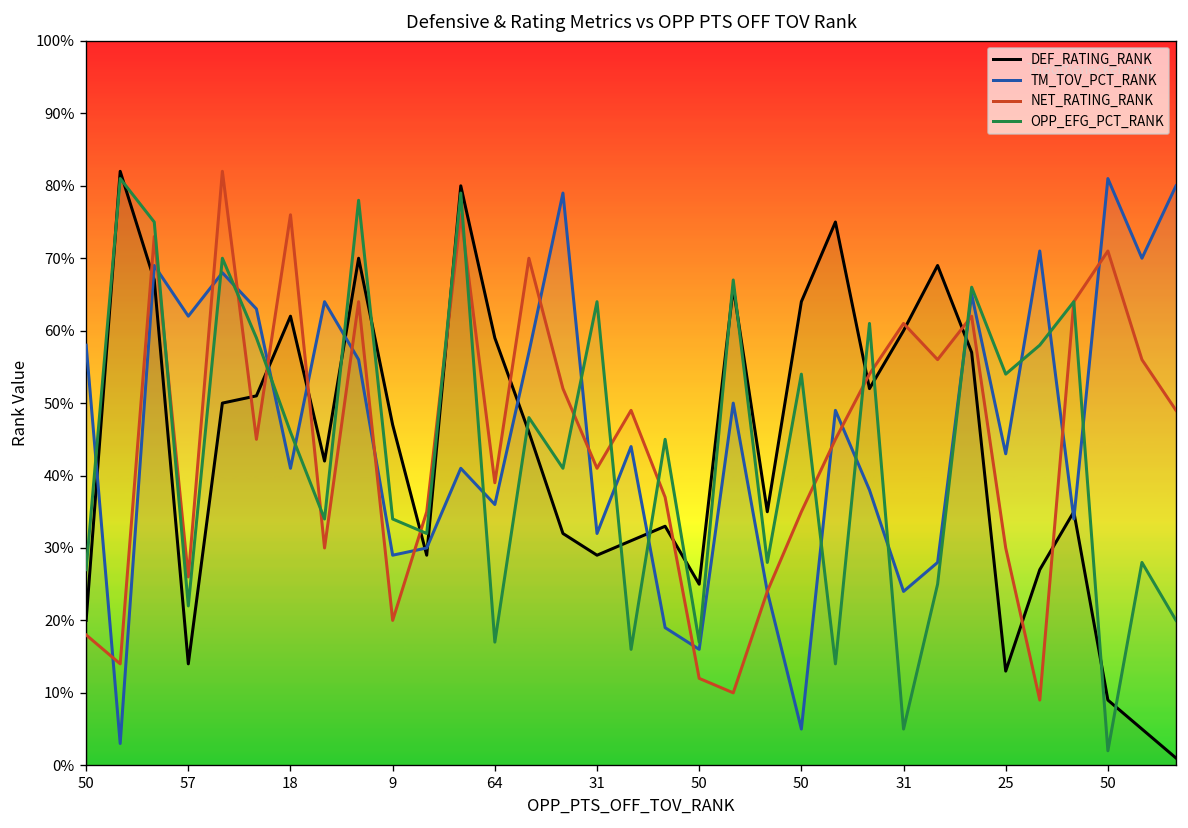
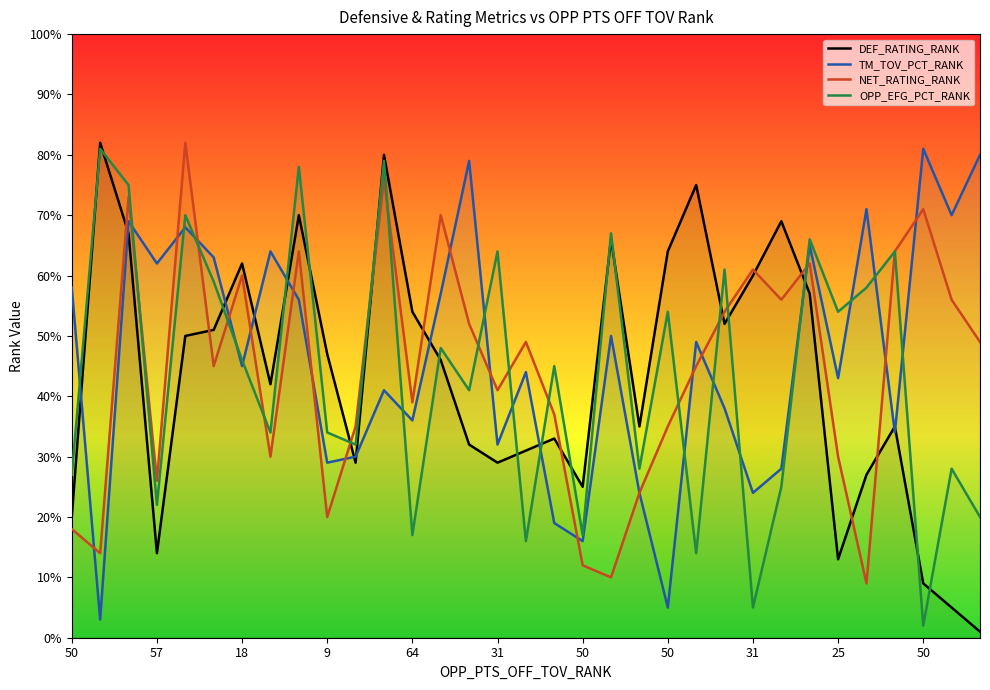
TM_TOV_PCT_RANK, 18: 41% -> 45%
NET_RATING_RANK, 18: 76% -> 60%
DEF_RATING_RANK, 64: 59% -> 54%
